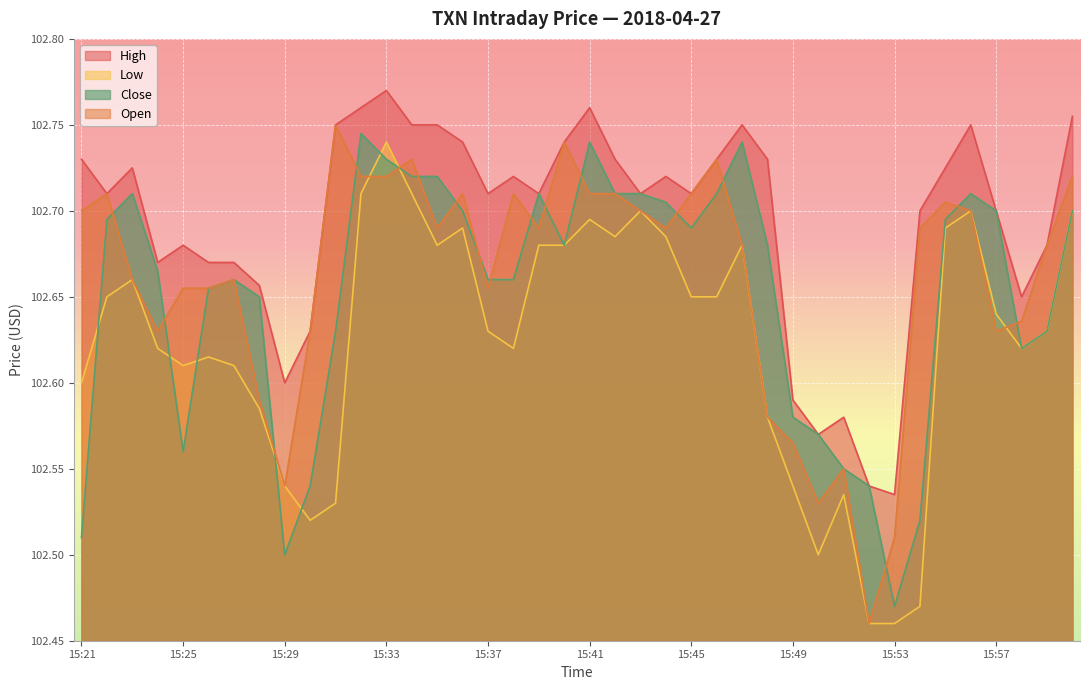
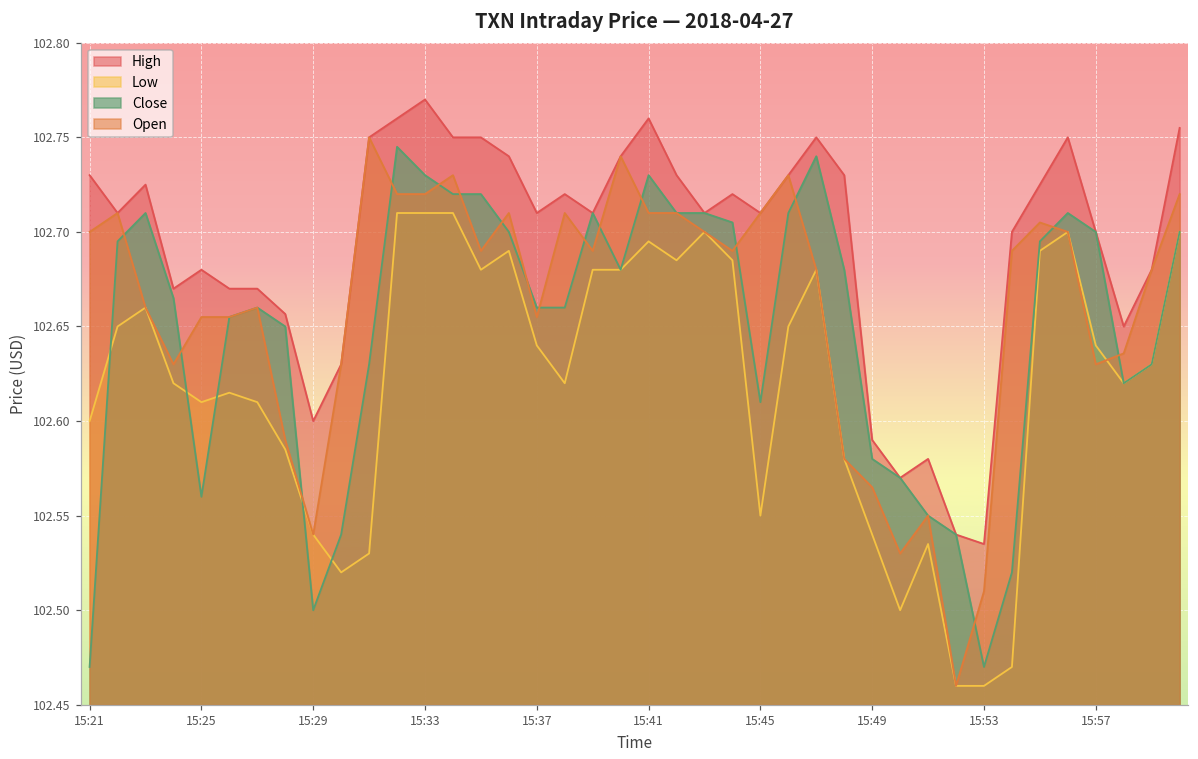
Close, 15:21: 102.51 -> 102.47
Low, 15:33: 102.74 -> 102.71
Low, 15:37: 102.63 -> 102.64
Close, 15:41: 102.74 -> 102.73
Low, 15:45: 102.65 -> 102.55
Close, 15:45: 102.69 -> 102.61
